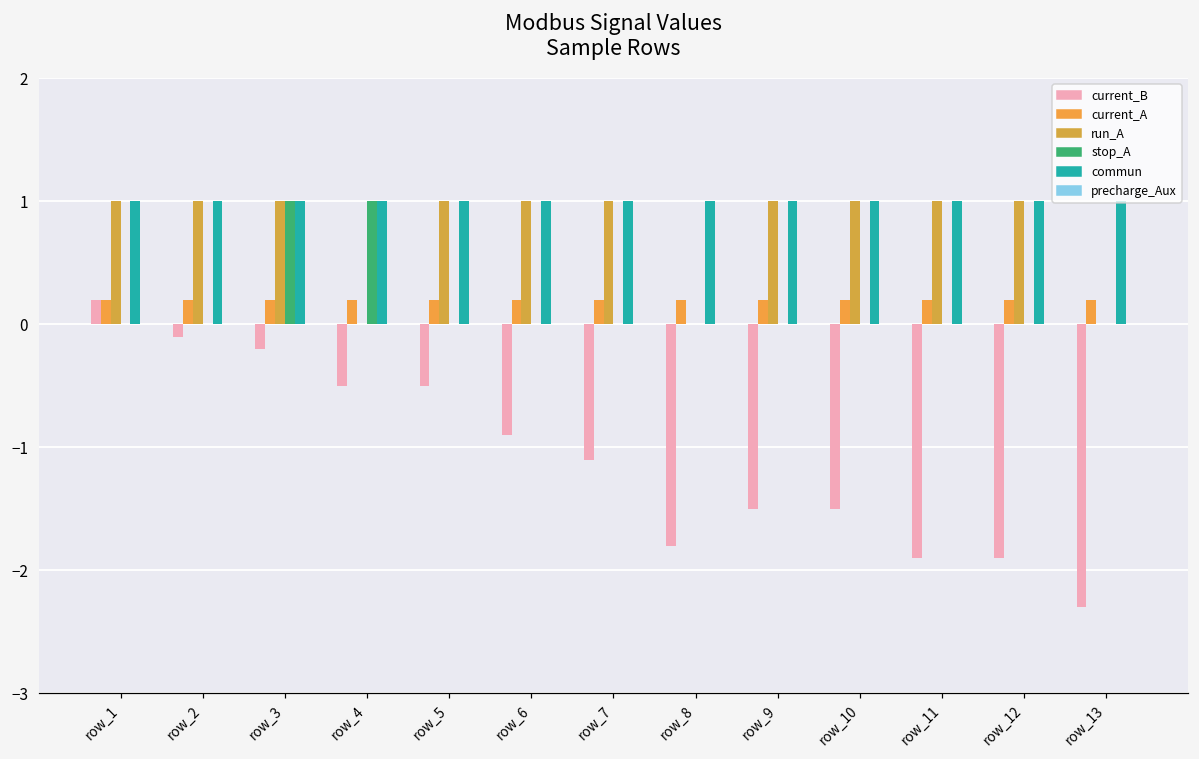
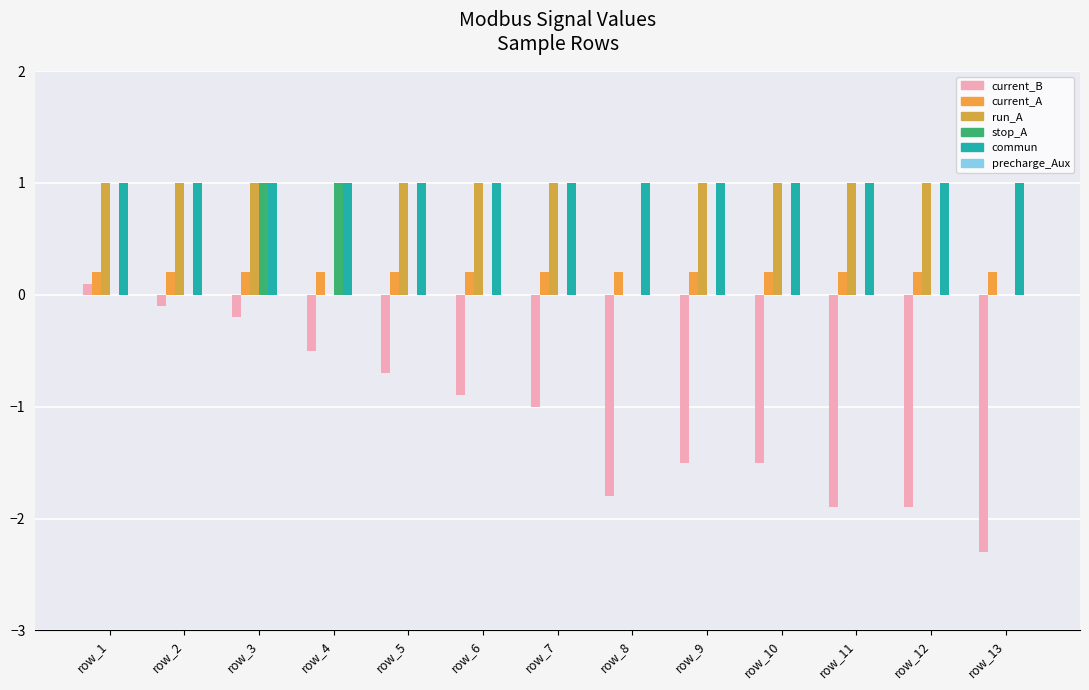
current_B, row_1: 0.2 -> 0.1
current_B, row_5: -0.5 -> -0.7
current_B, row_7: -1.1 -> -1.0
